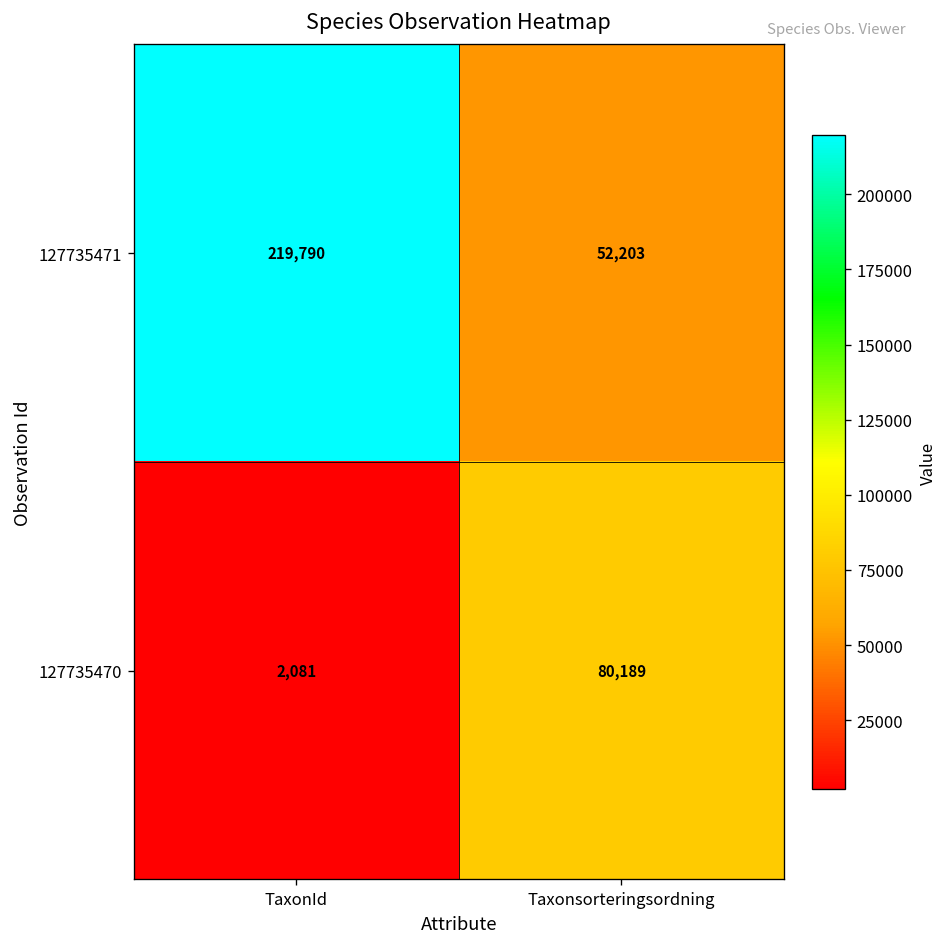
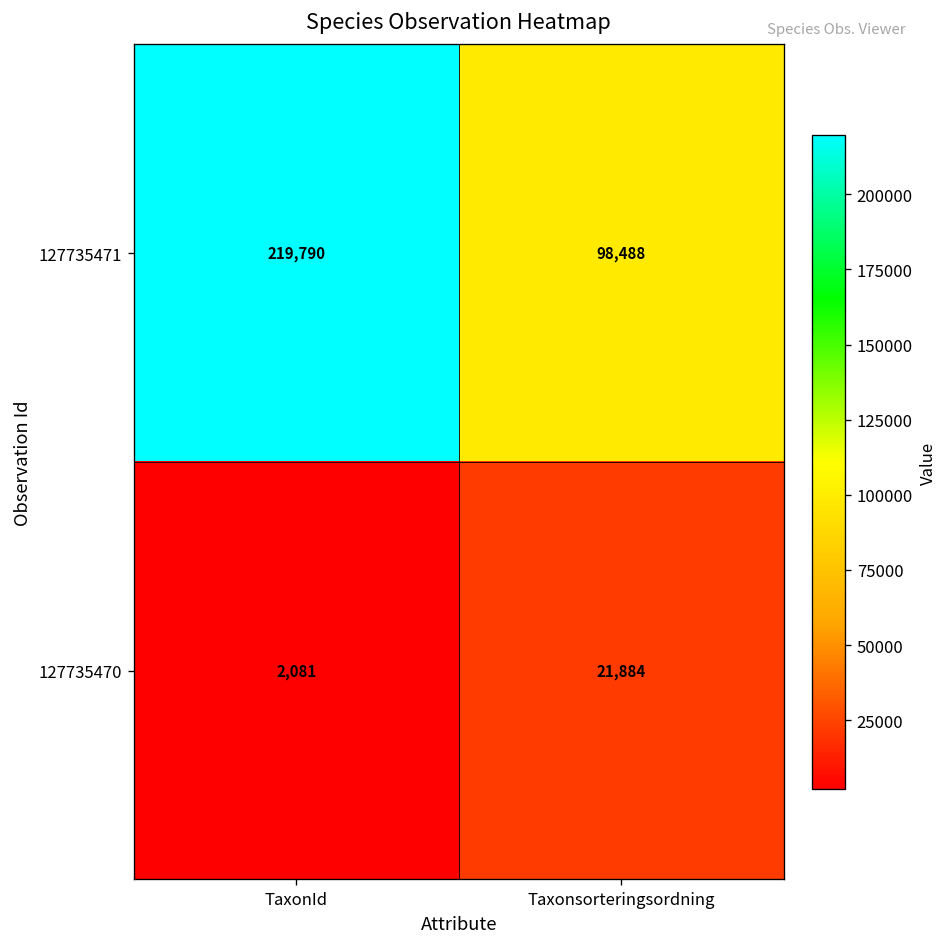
127735471, Taxonsorteringsordning: 52,203 -> 98,488
127735470, Taxonsorteringsordning: 80,189 -> 21,884
